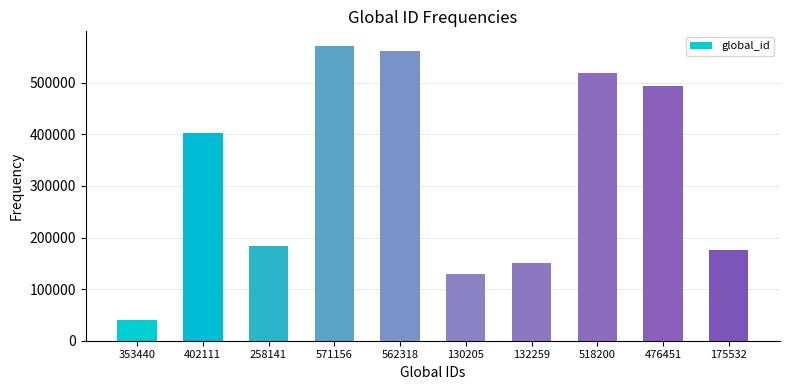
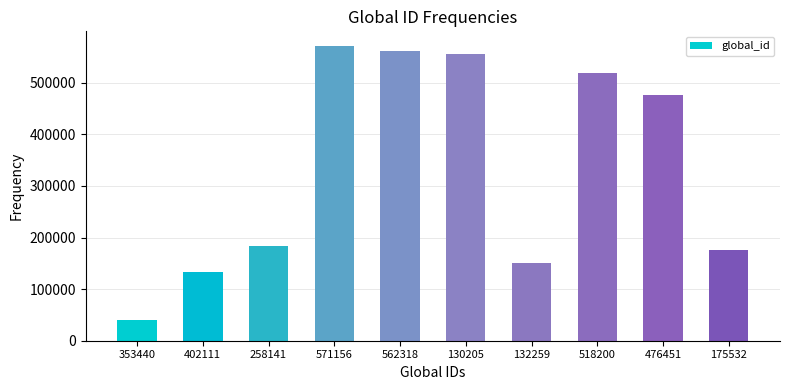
402111: 400000 -> 130000
130205: 130000 -> 560000
476451: 490000 -> 480000
